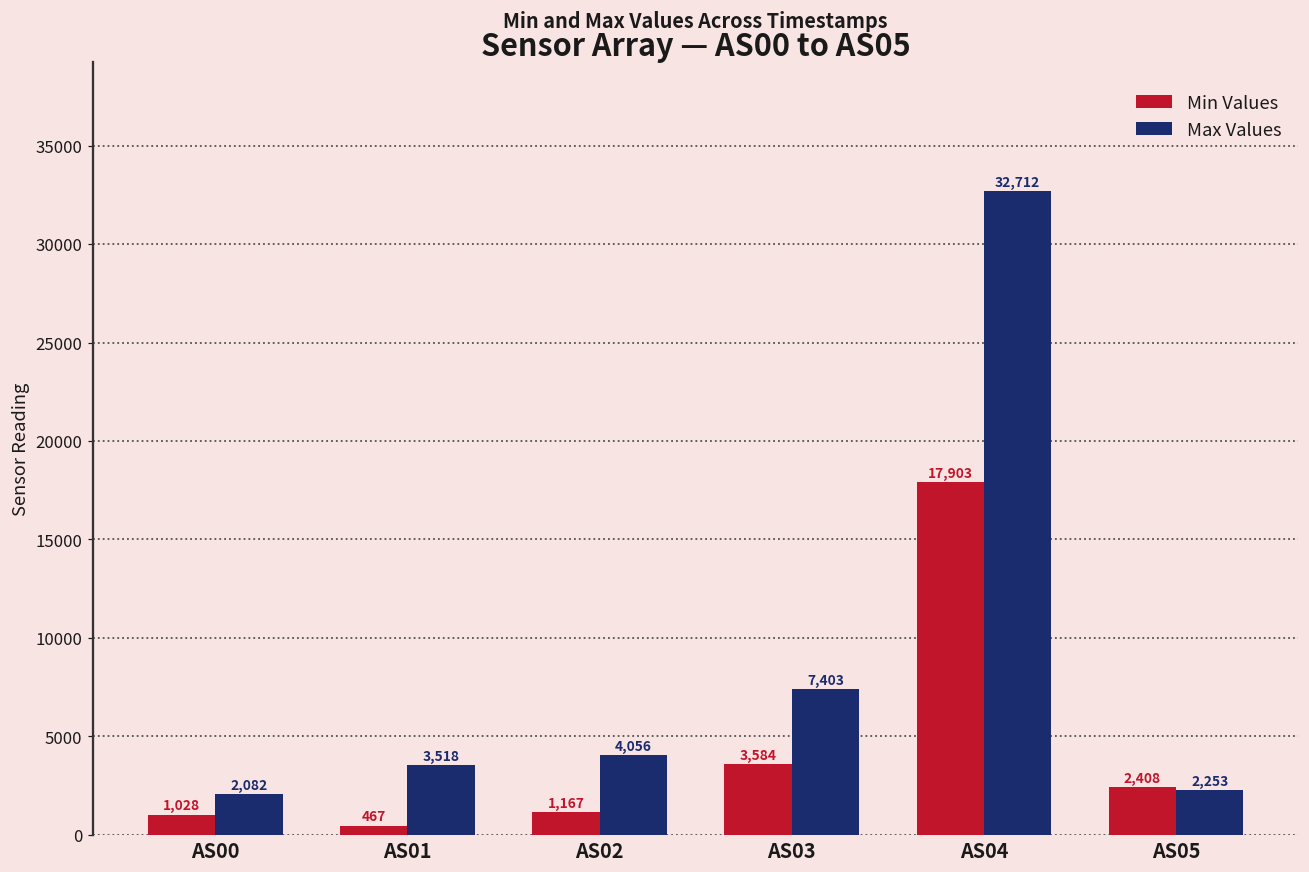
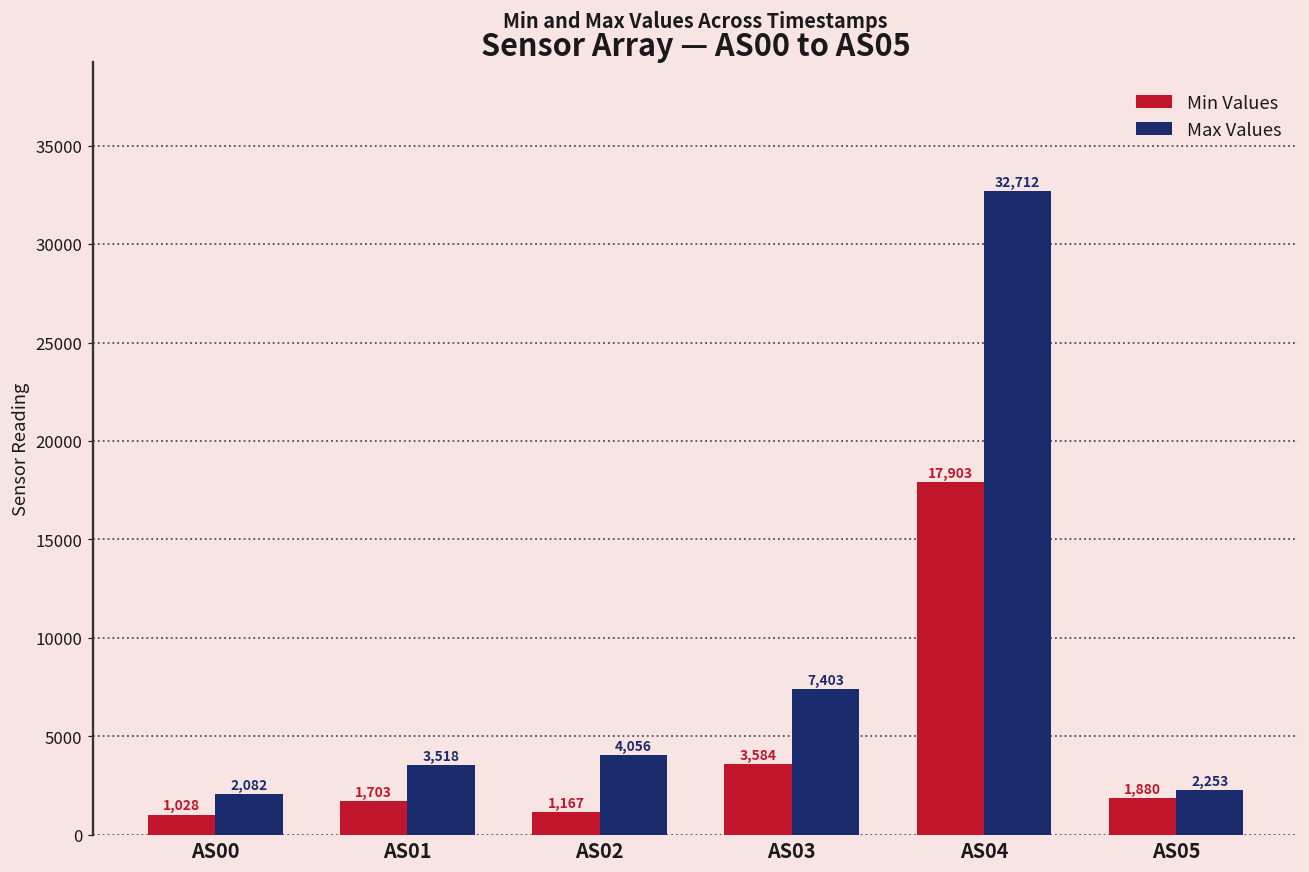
Min Values, AS01: 467 -> 1,703
Min Values, AS05: 2,408 -> 1,880
